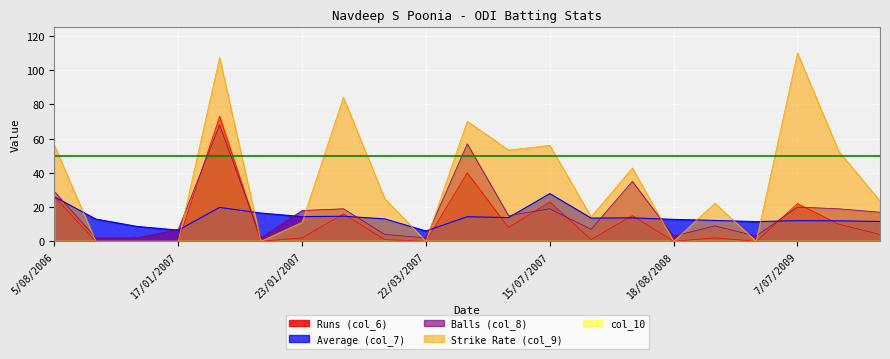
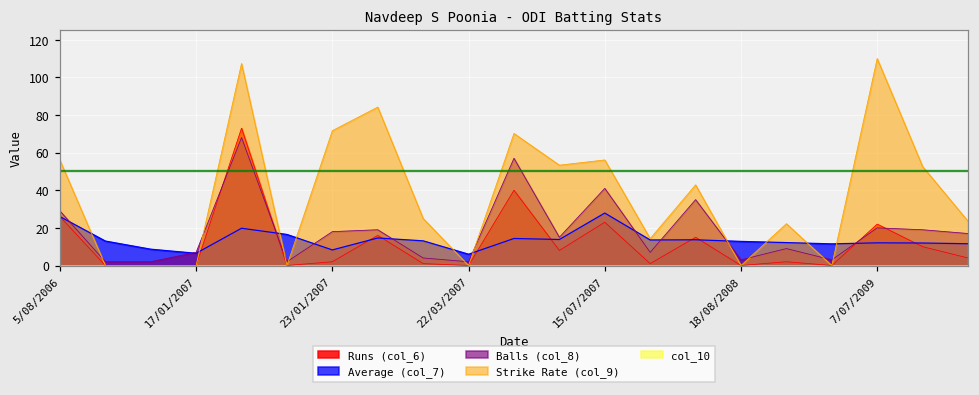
Average (col_7), 23/01/2007: 14 -> 8
Strike Rate (col_9), 23/01/2007: 11 -> 72
Balls (col_8), 15/07/2007: 19 -> 41
